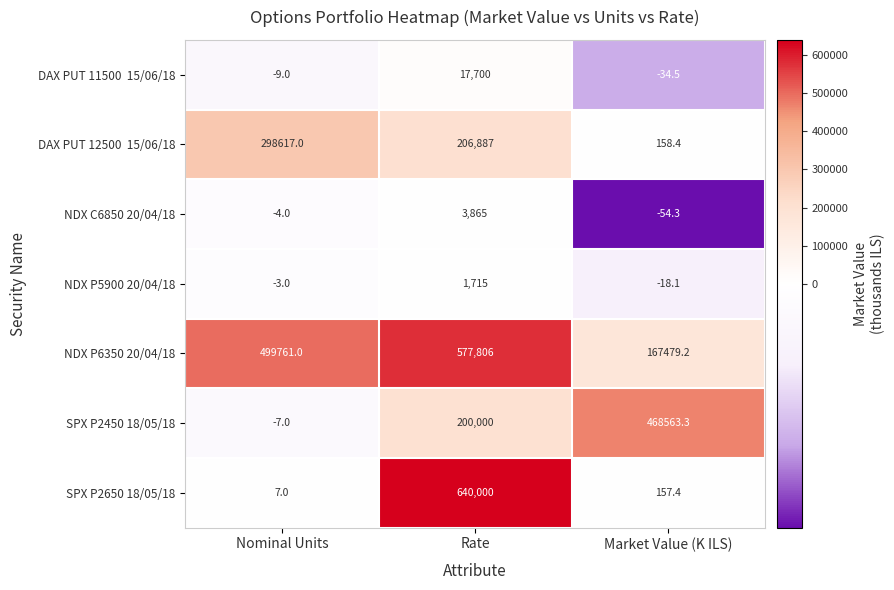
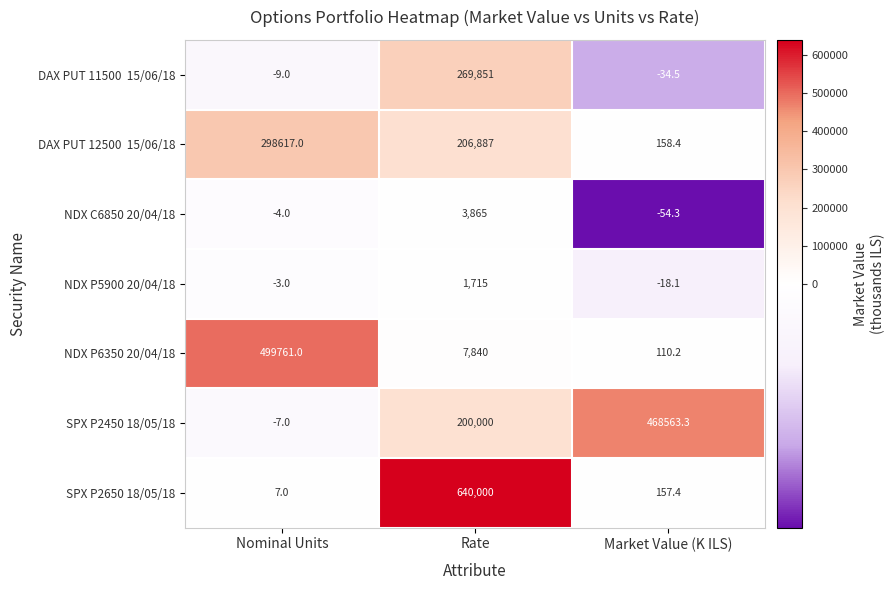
DAX PUT 11500 15/06/18, Rate: 17,700 -> 269,851
NDX P6350 20/04/18, Rate: 577,806 -> 7,840
NDX P6350 20/04/18, Market Value (K ILS): 167479.2 -> 110.2
